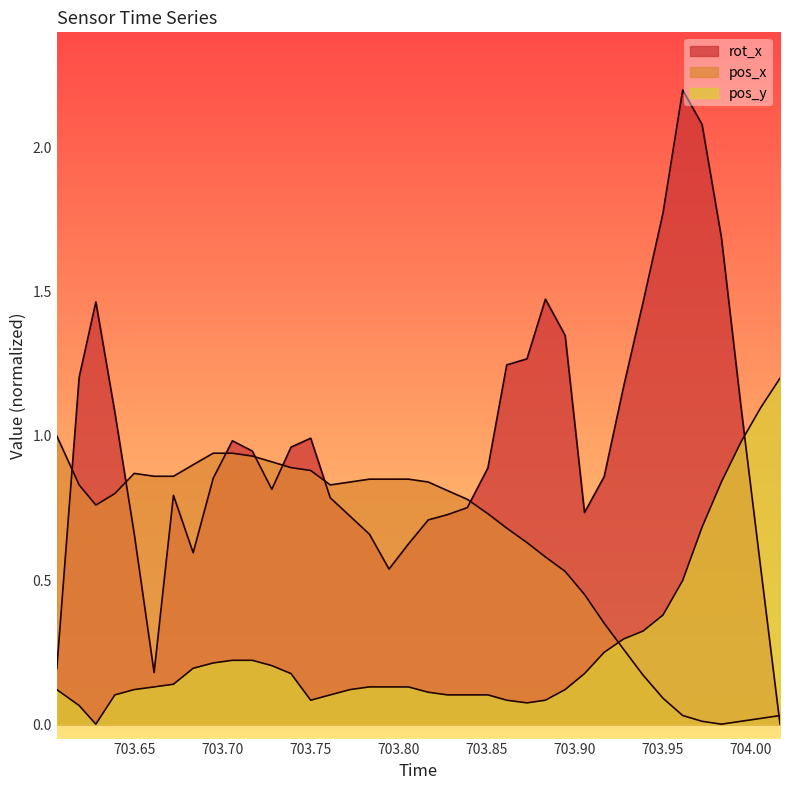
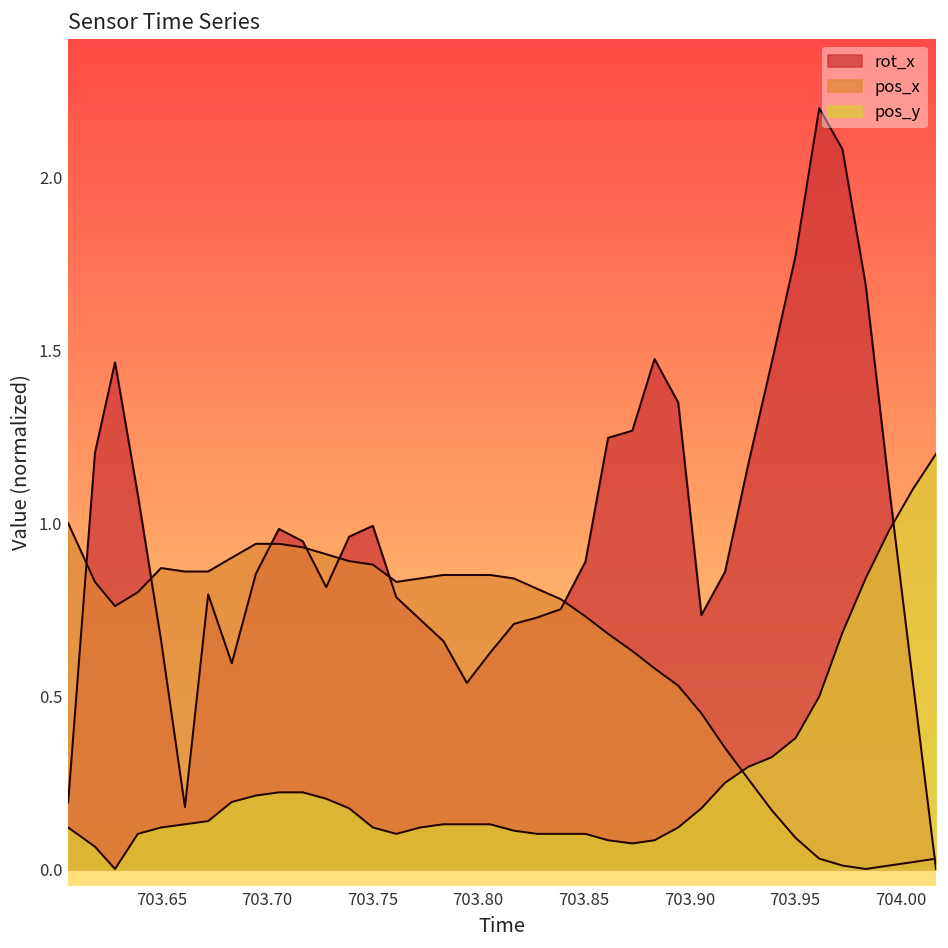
pos_y, 703.75: 0.08 -> 0.12
